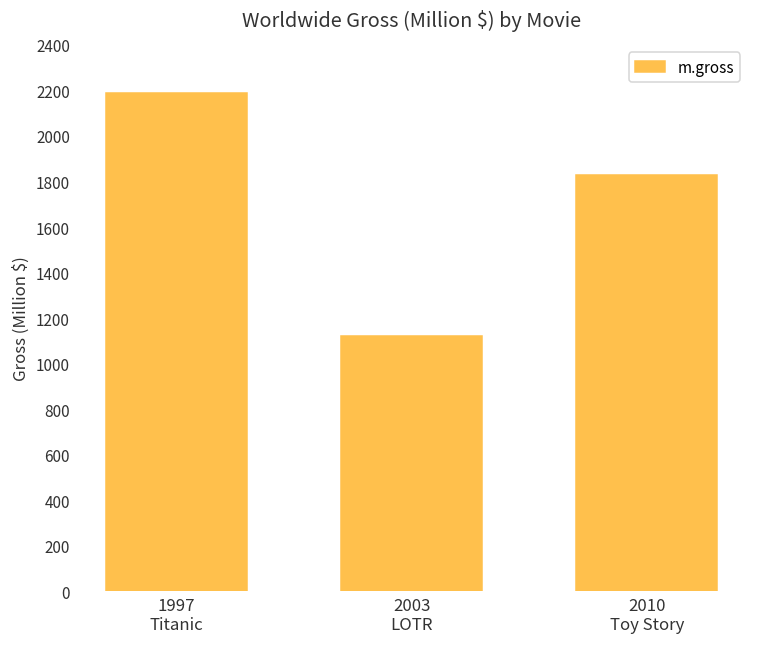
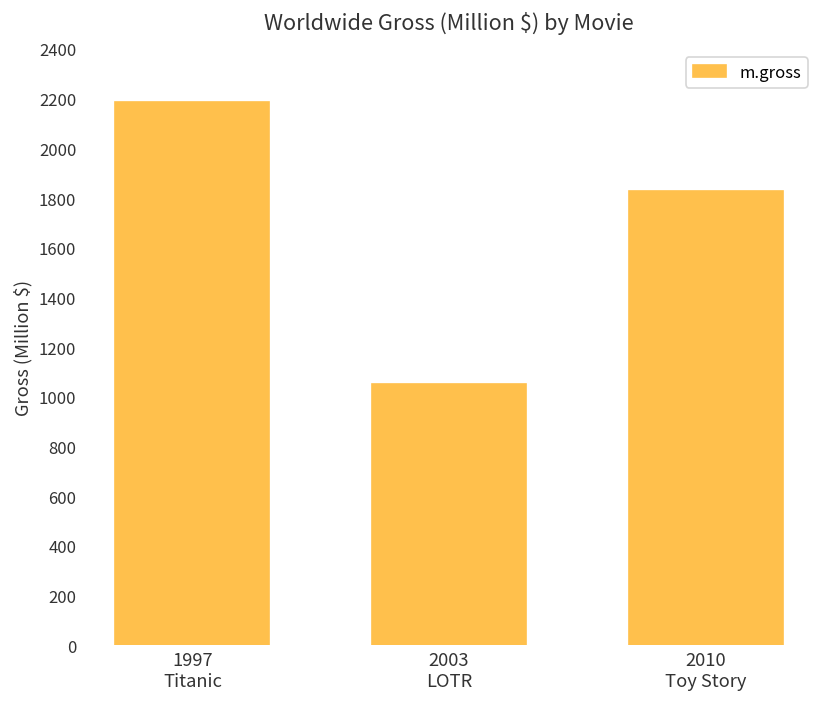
2003 LOTR: 1120 -> 1050
